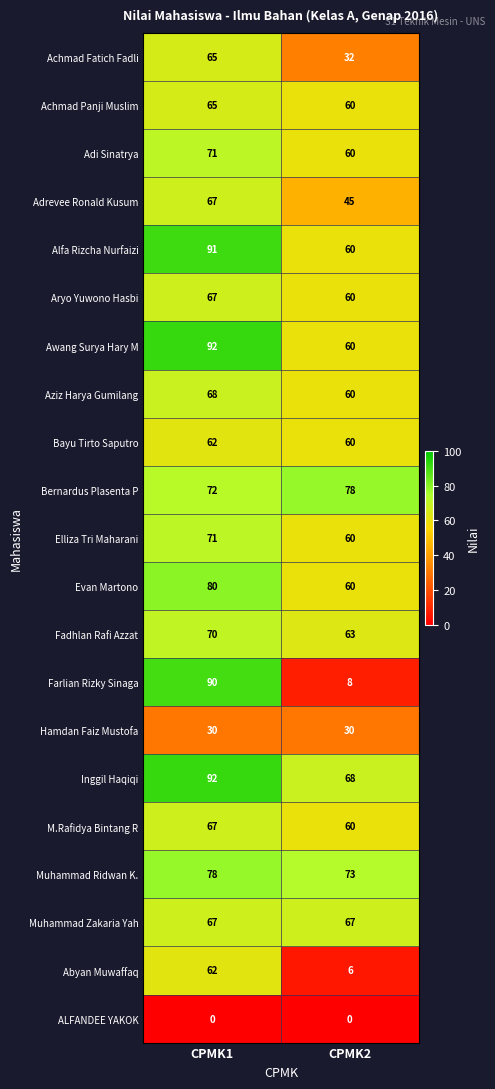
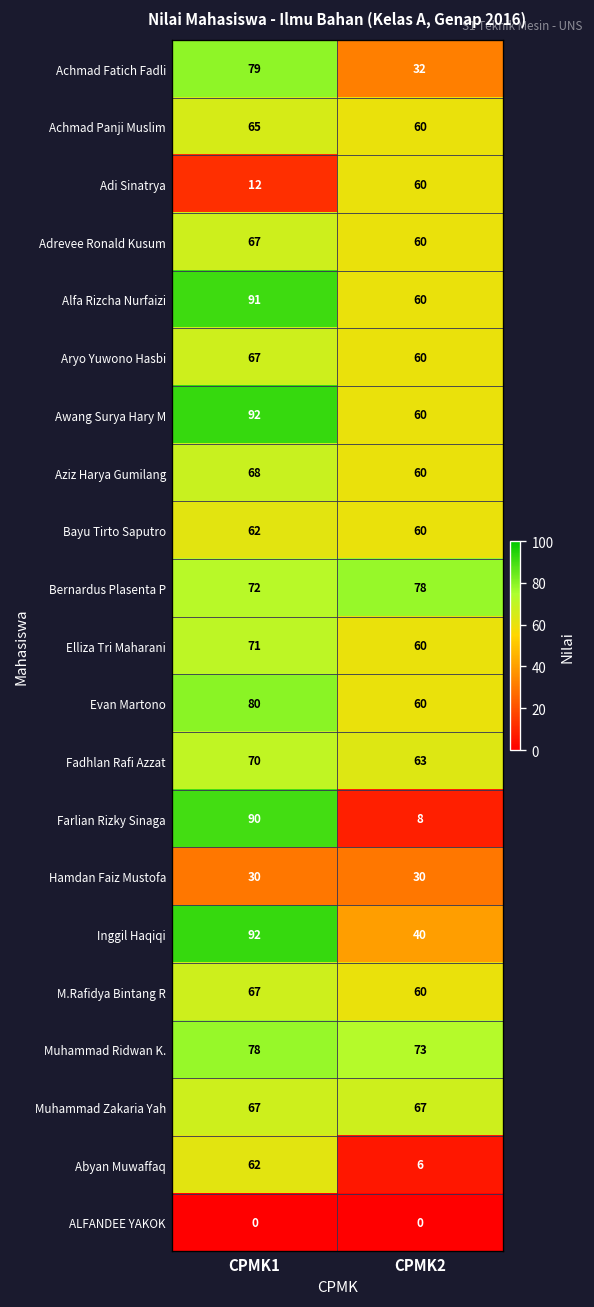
Achmad Fatich Fadli, CPMK1: 65 -> 79
Adi Sinatrya, CPMK1: 71 -> 12
Adrevee Ronald Kusum, CPMK2: 45 -> 60
Inggil Haqiqi, CPMK2: 68 -> 40
